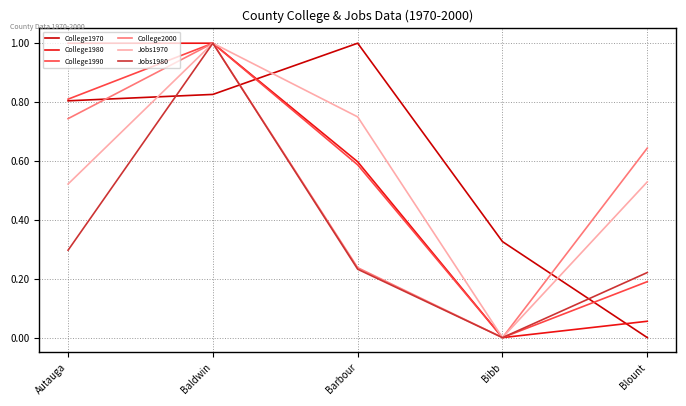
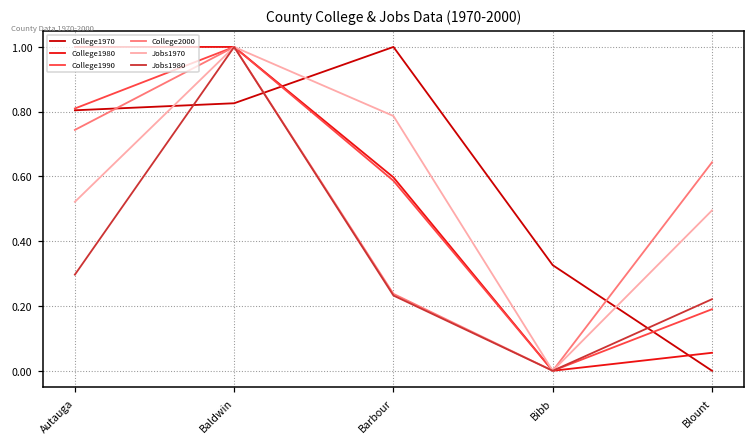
Jobs1970, Barbour: 0.75 -> 0.79
Jobs1970, Blount: 0.53 -> 0.50
